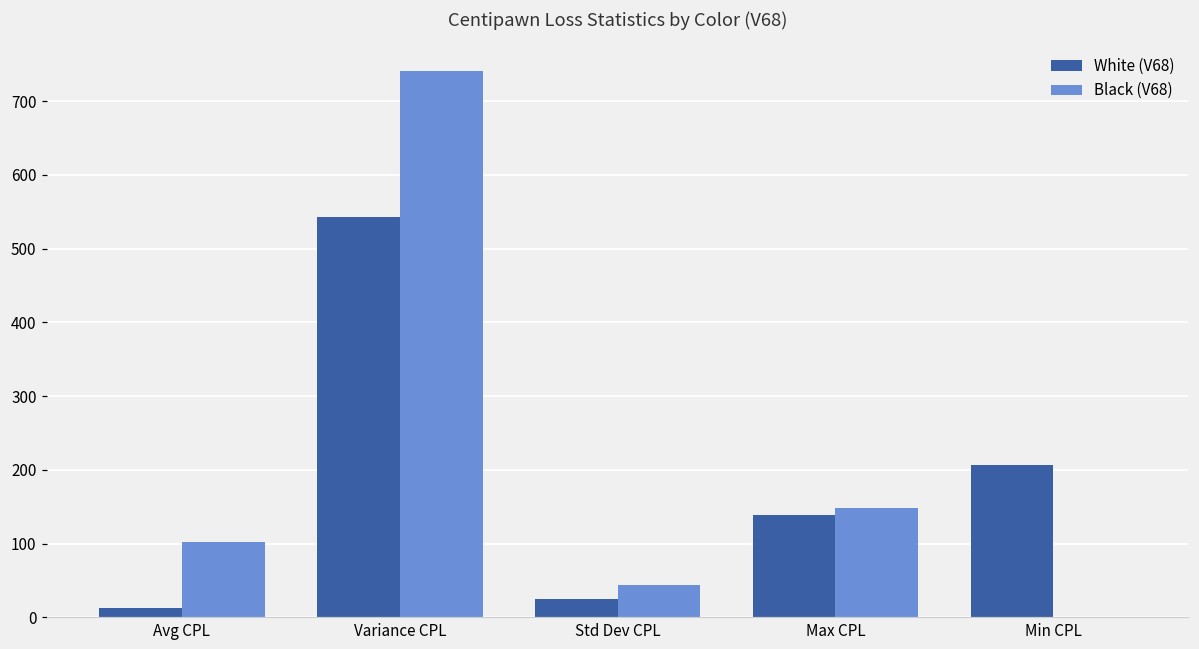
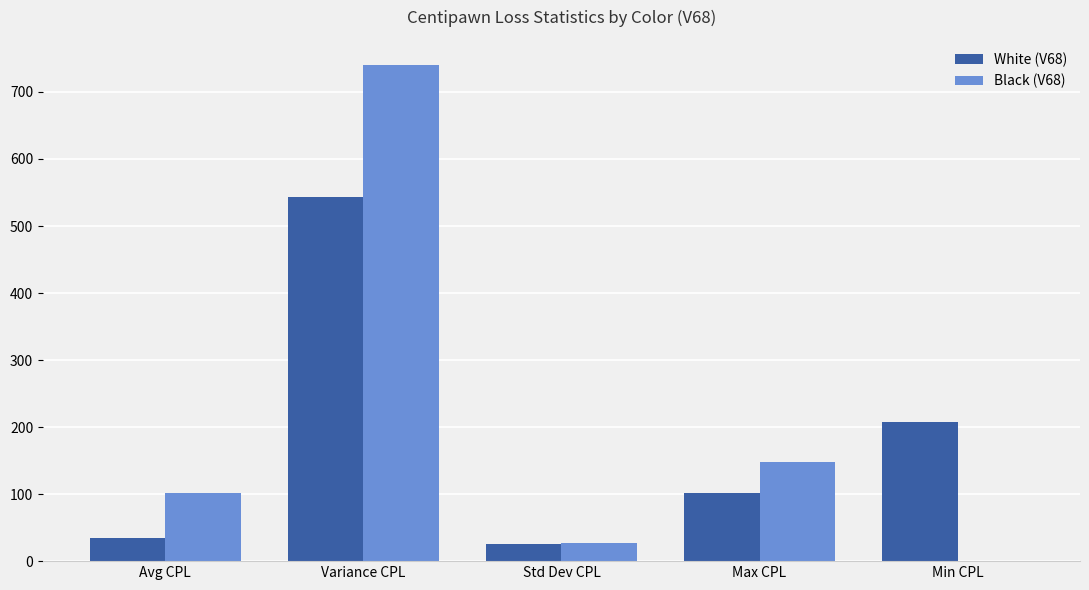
White (V68), Avg CPL: 10 -> 40
Black (V68), Std Dev CPL: 40 -> 30
White (V68), Max CPL: 140 -> 100
